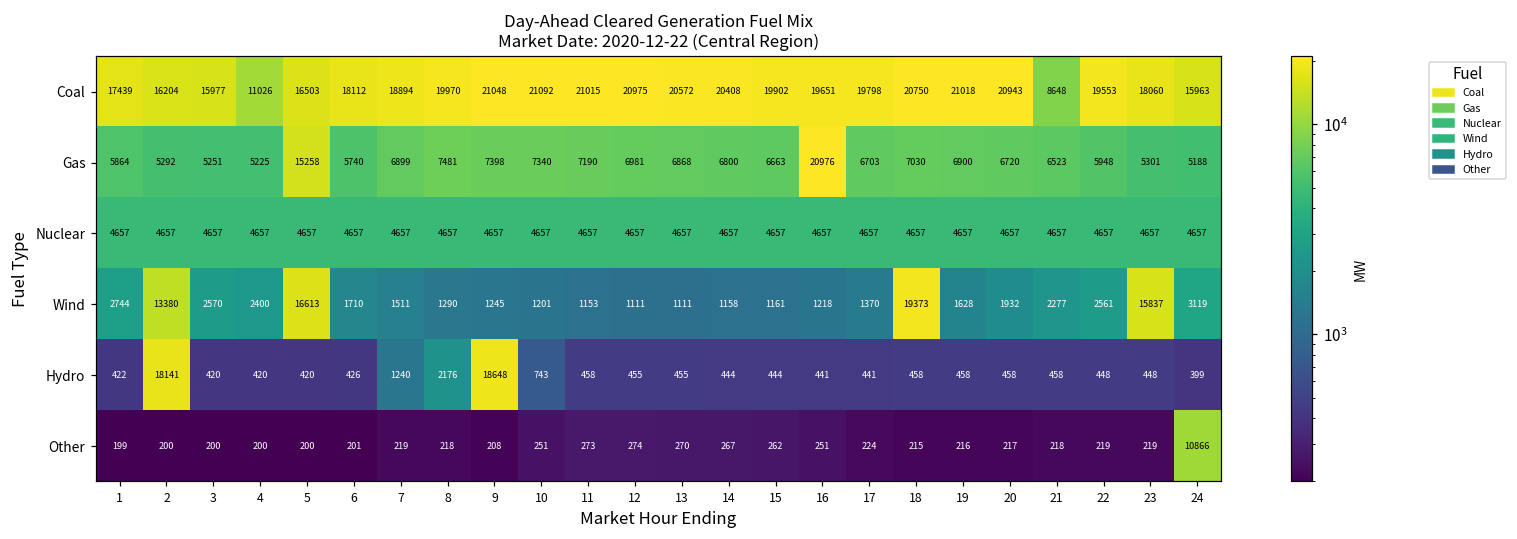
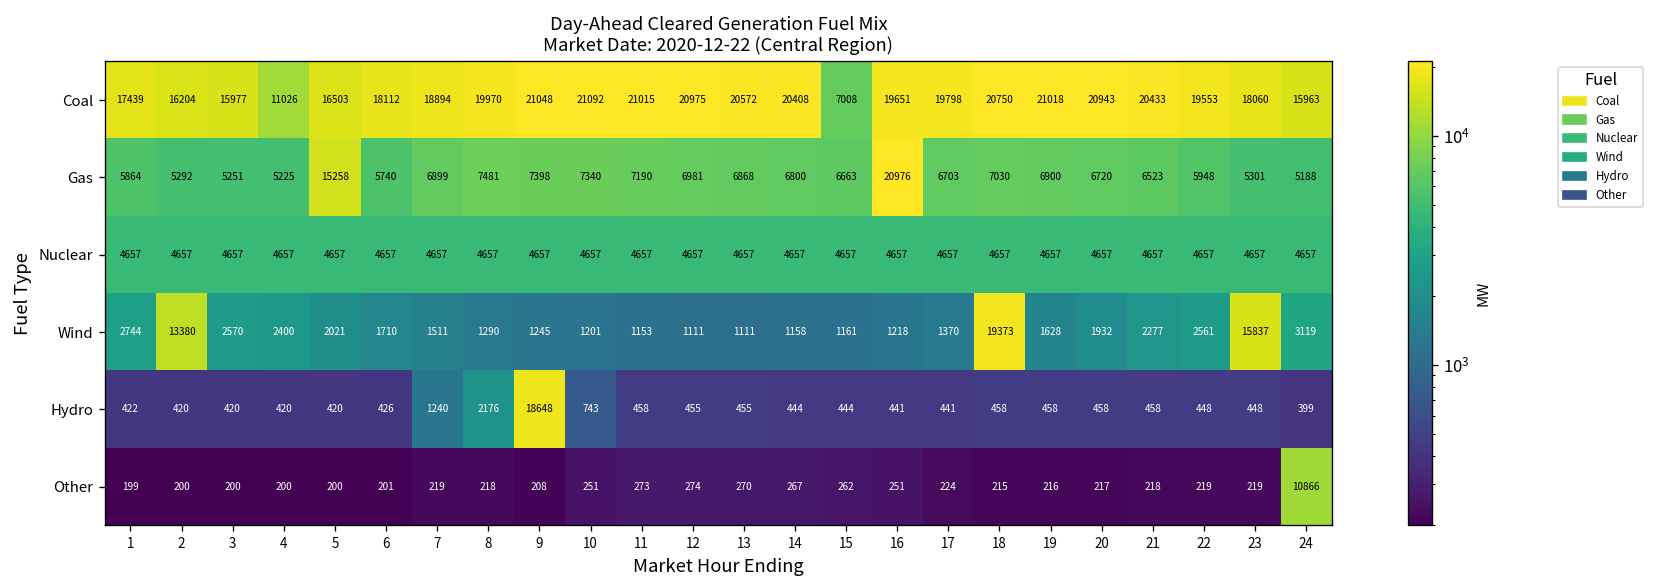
Coal, 15: 19902 -> 7008
Coal, 21: 8648 -> 20433
Wind, 5: 16613 -> 2021
Hydro, 2: 18141 -> 420
